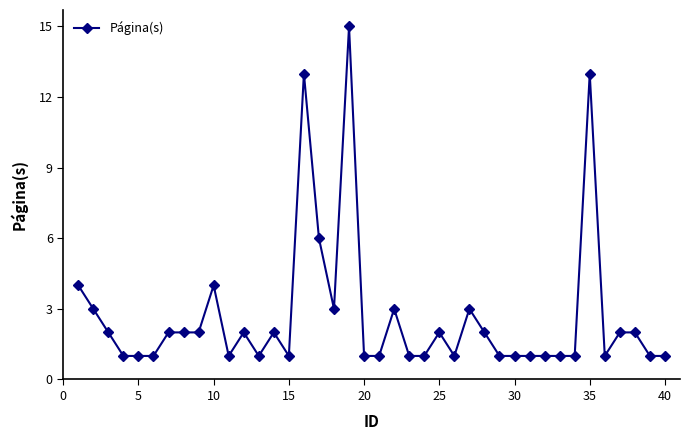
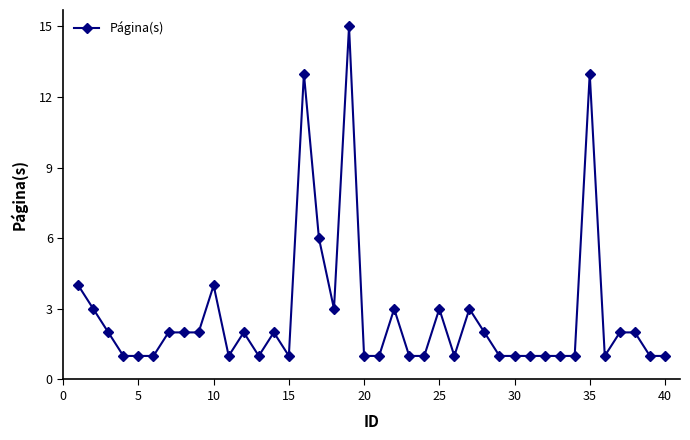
25: 2 -> 3
